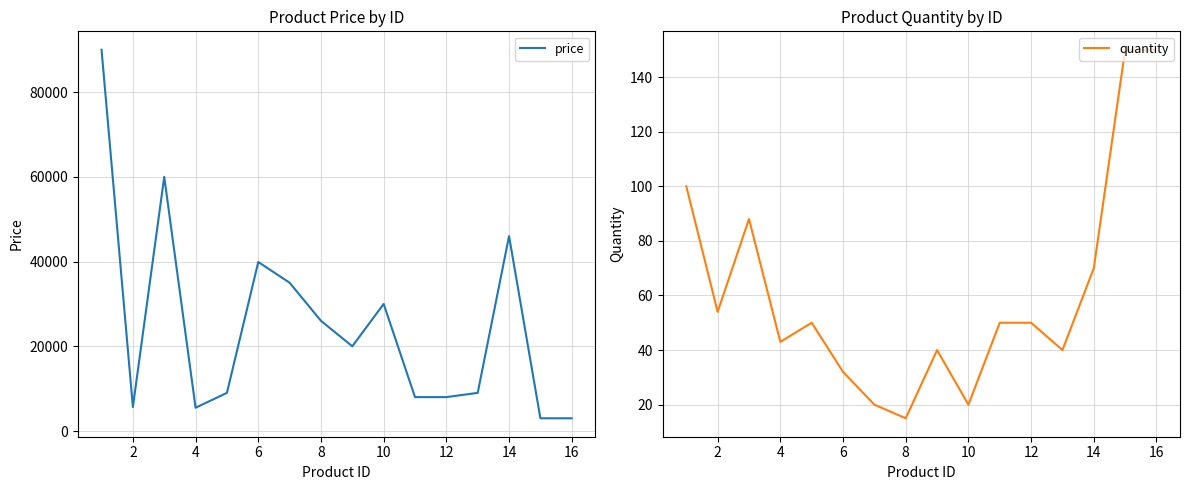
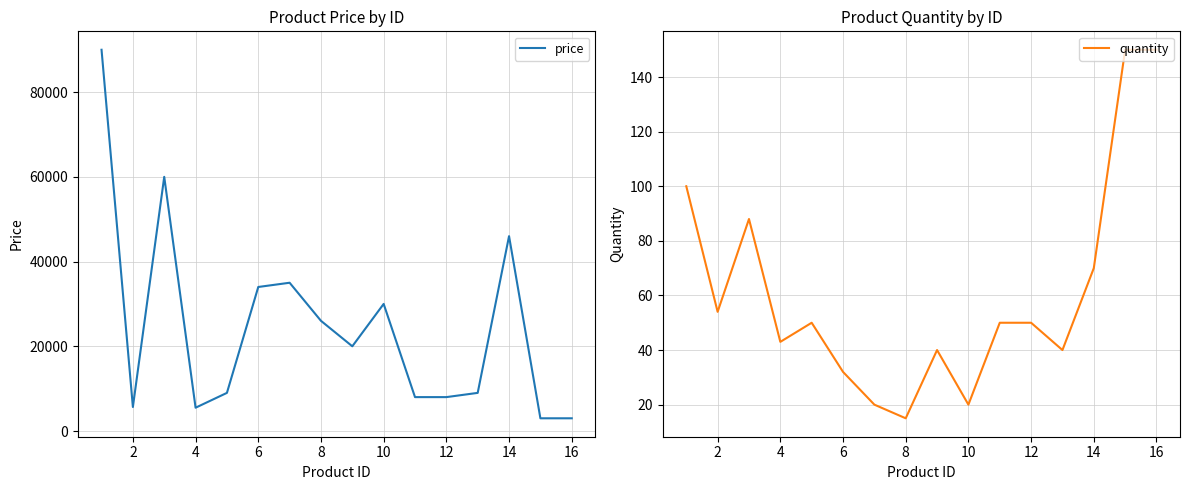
Product Price by ID, 6: 40000 -> 34000
